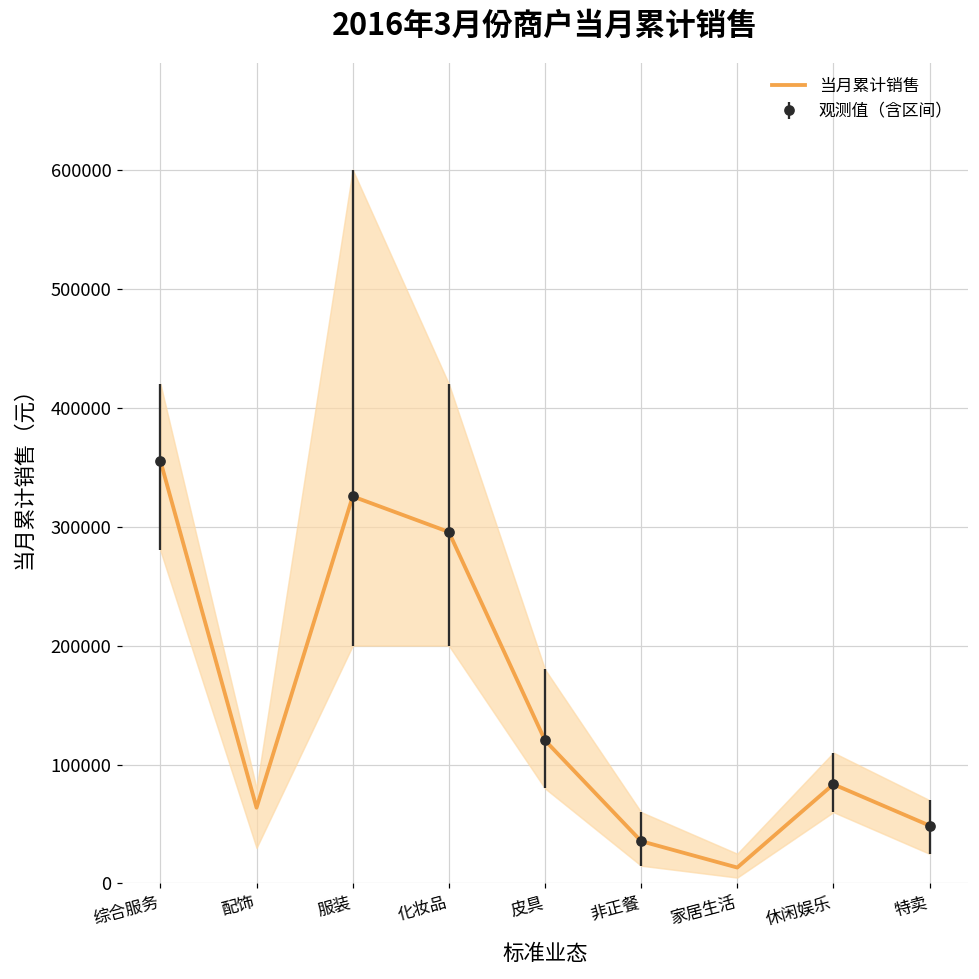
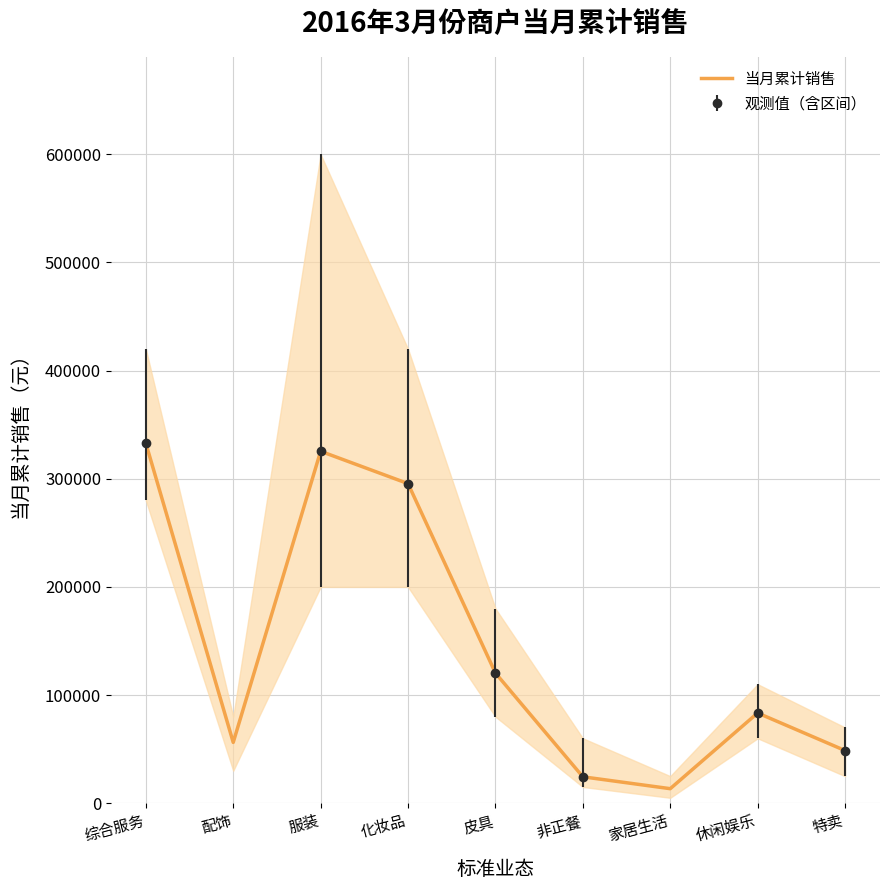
当月累计销售, 综合服务: 355000 -> 333000
当月累计销售, 配饰: 64000 -> 56000
当月累计销售, 非正餐: 36000 -> 24000
